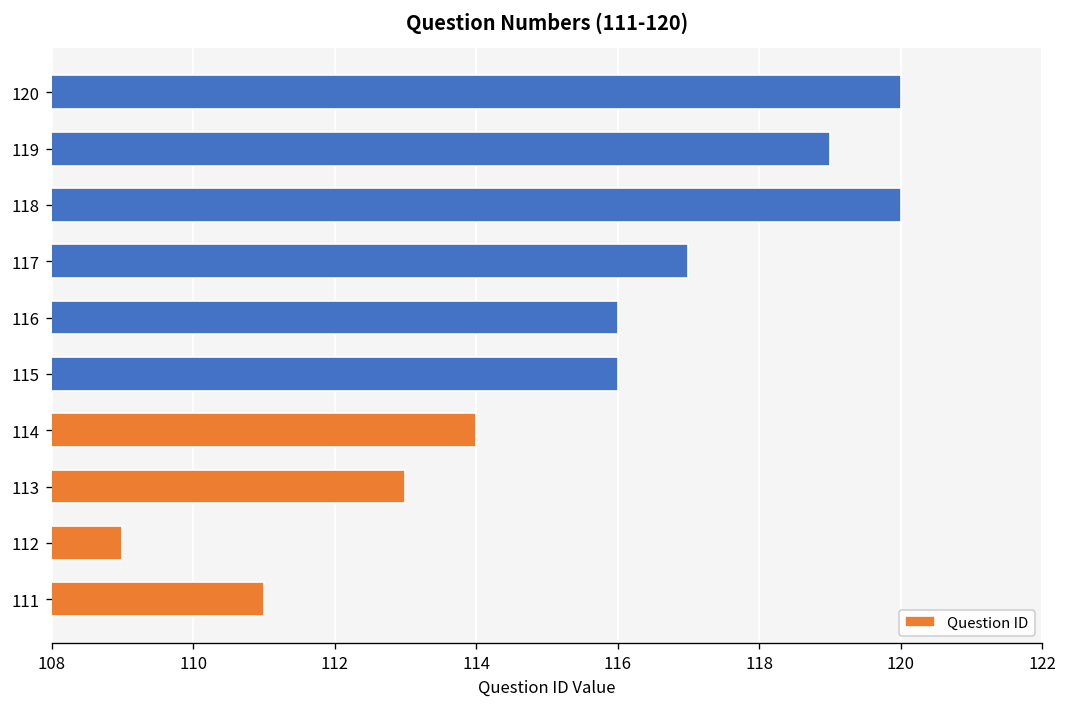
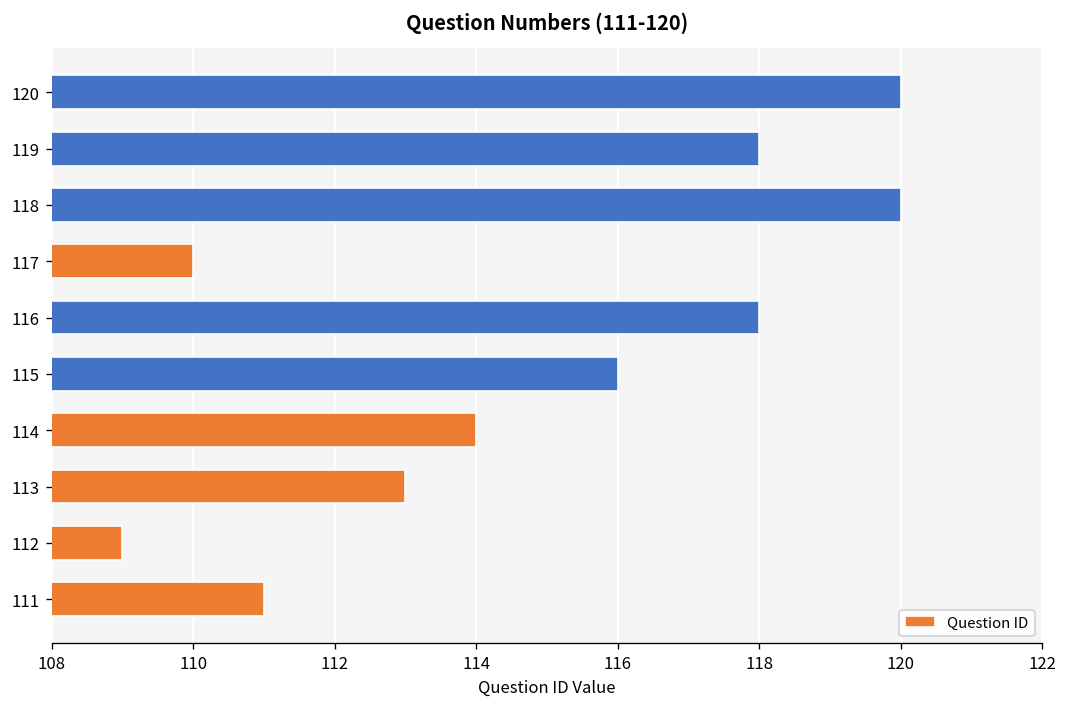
119: 119 -> 118
117: 117 -> 110
116: 116 -> 118
